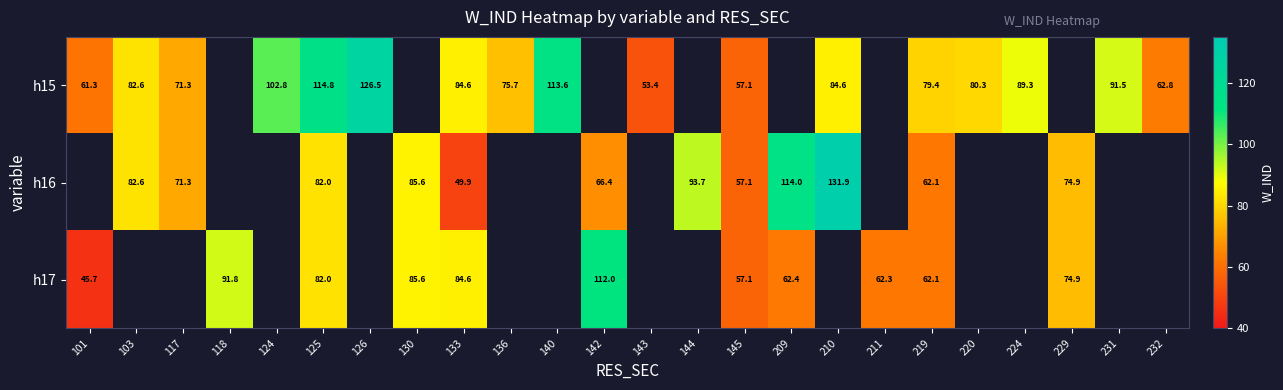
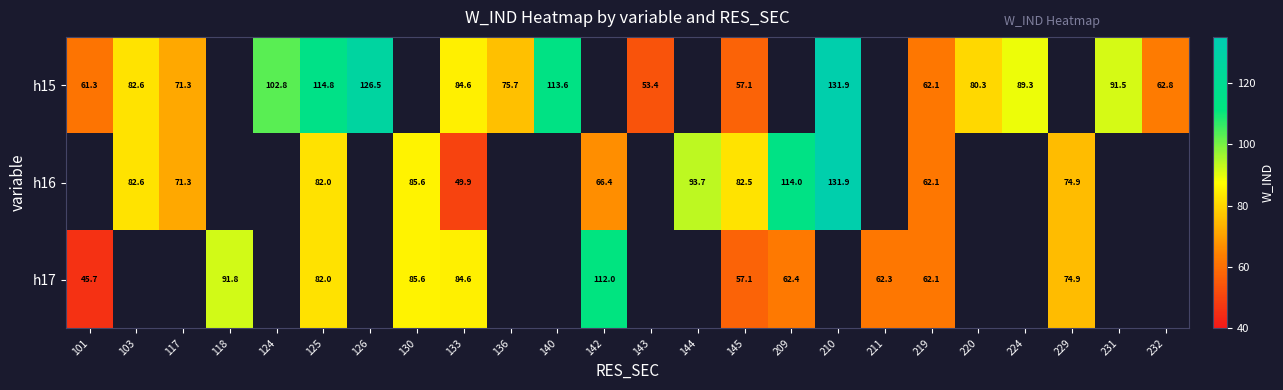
h15, 210: 84.6 -> 131.9
h15, 219: 79.4 -> 62.1
h16, 145: 57.1 -> 82.5
